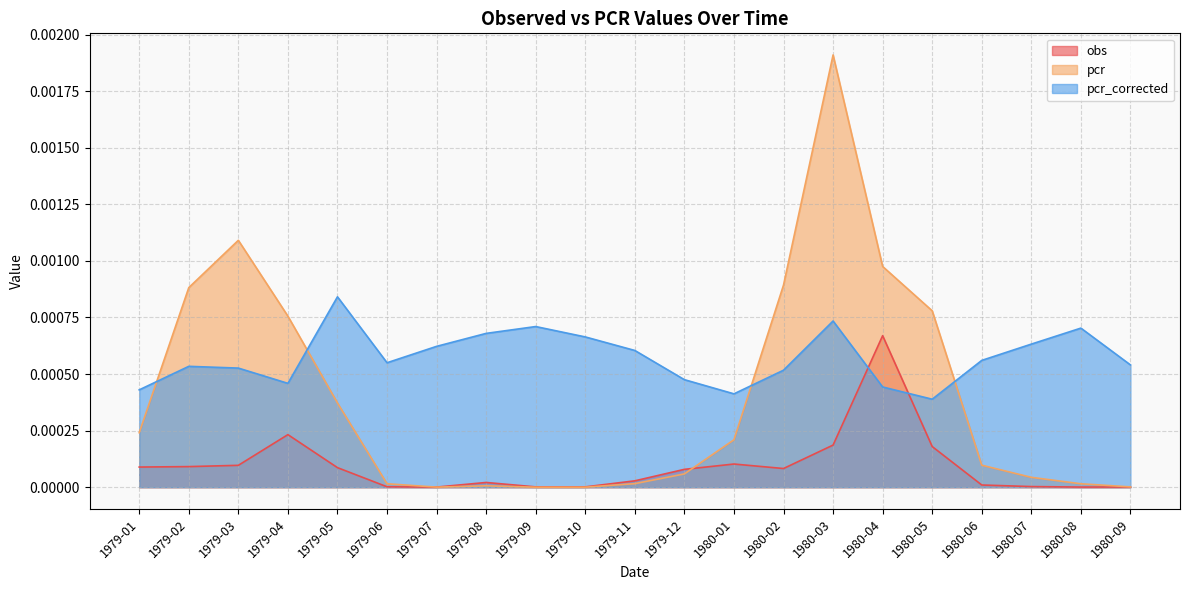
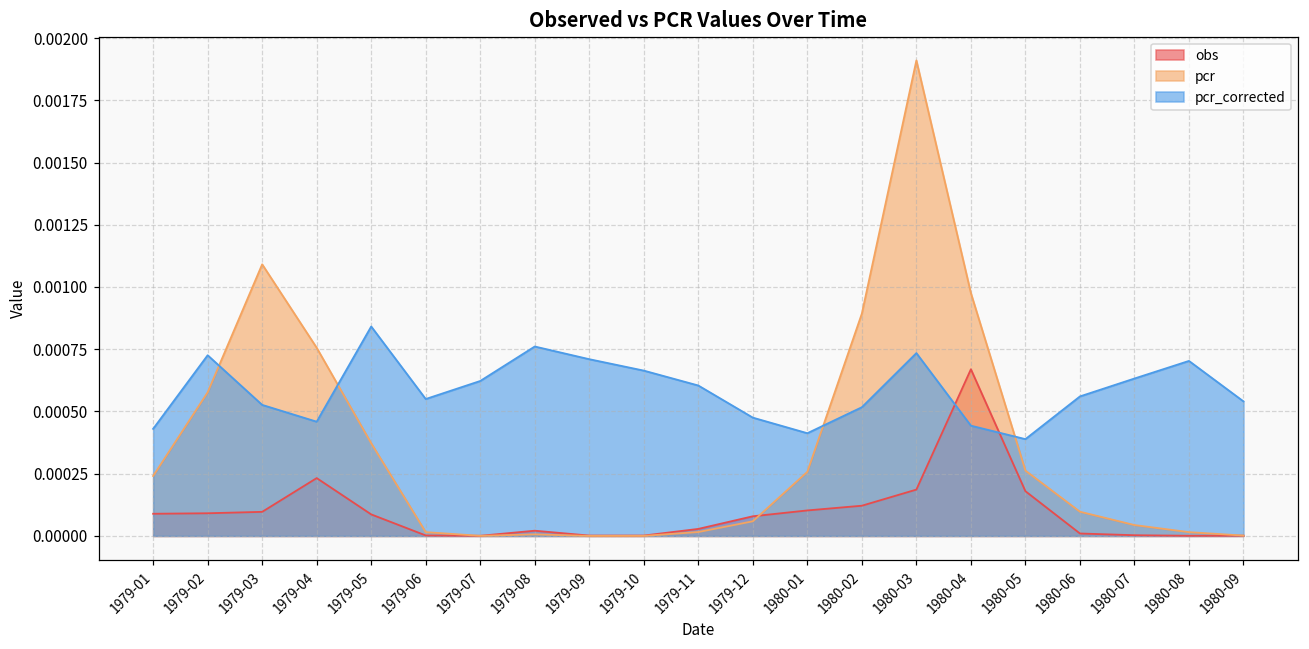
pcr, 1979-02: 0.00088 -> 0.00058
pcr_corrected, 1979-02: 0.00053 -> 0.00073
pcr_corrected, 1979-08: 0.00068 -> 0.00076
pcr, 1980-01: 0.00021 -> 0.00026
obs, 1980-02: 0.00008 -> 0.00012
pcr, 1980-05: 0.00078 -> 0.00026
